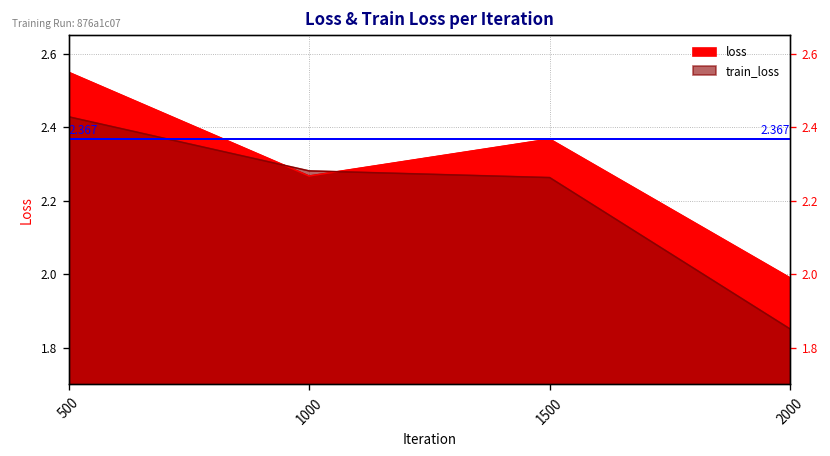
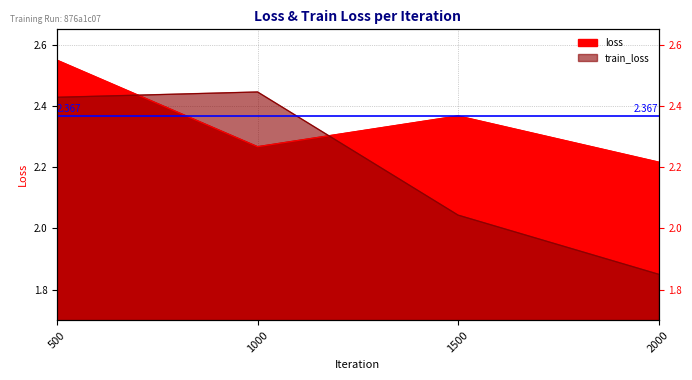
train_loss, 1000: 2.28 -> 2.45
train_loss, 1500: 2.26 -> 2.04
loss, 2000: 1.99 -> 2.22
